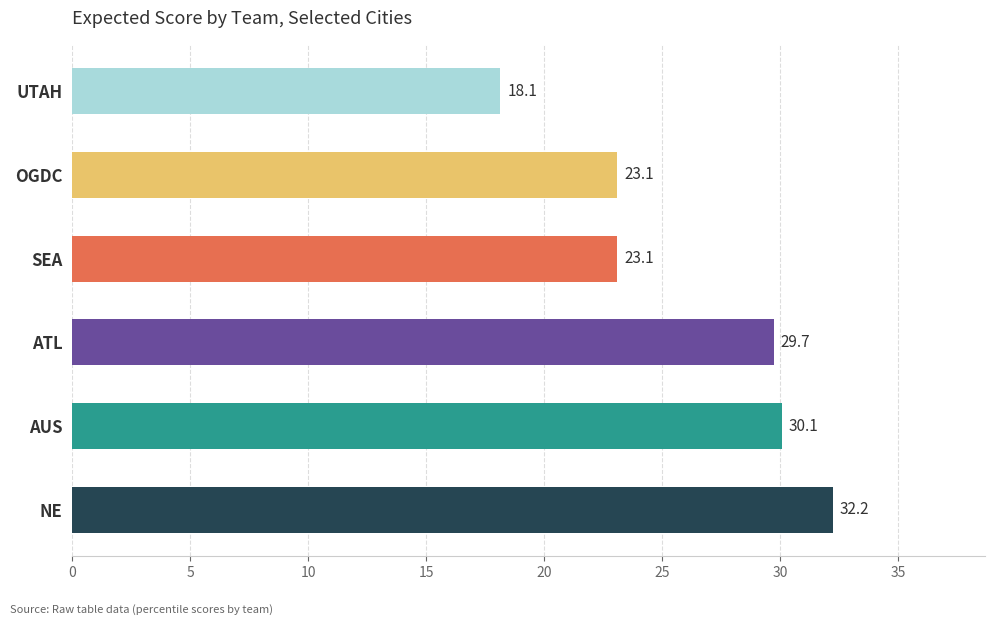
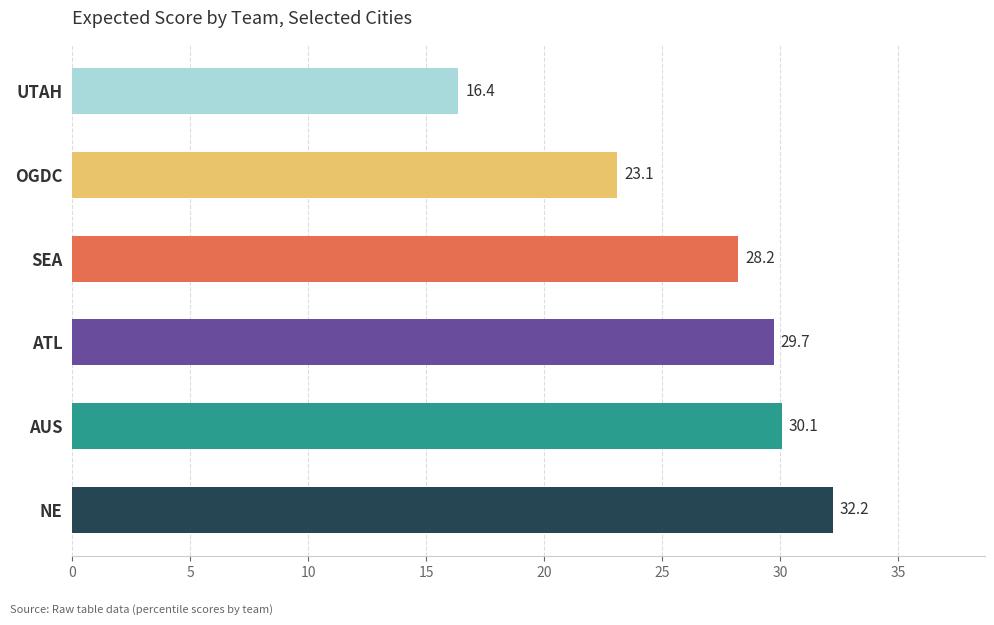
UTAH: 18.1 -> 16.4
SEA: 23.1 -> 28.2
